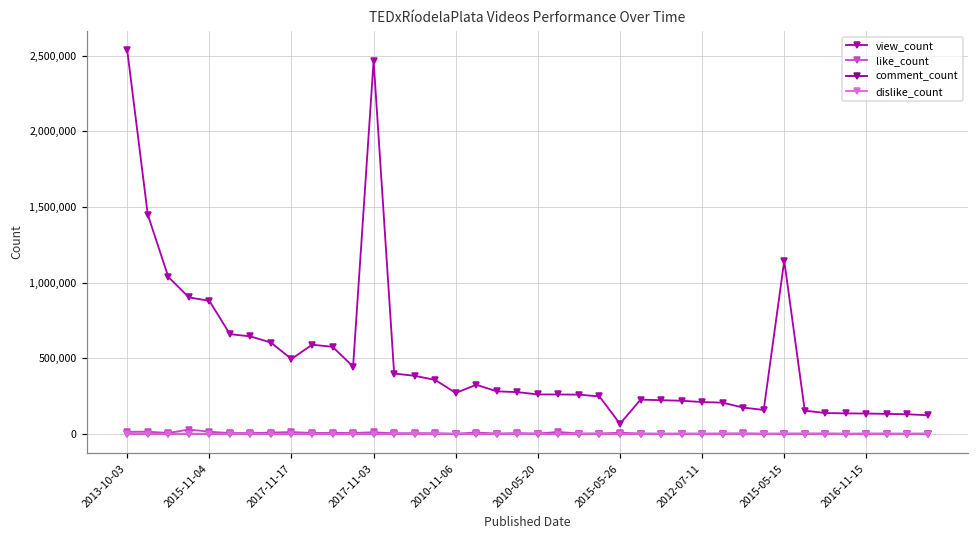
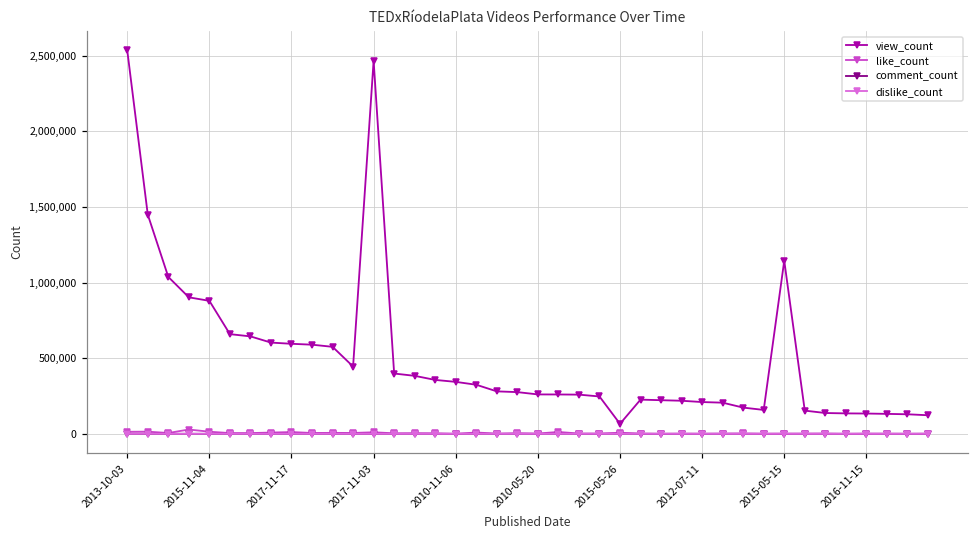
view_count, 2017-11-17: 490,000 -> 600,000
view_count, 2010-11-06: 270,000 -> 340,000
